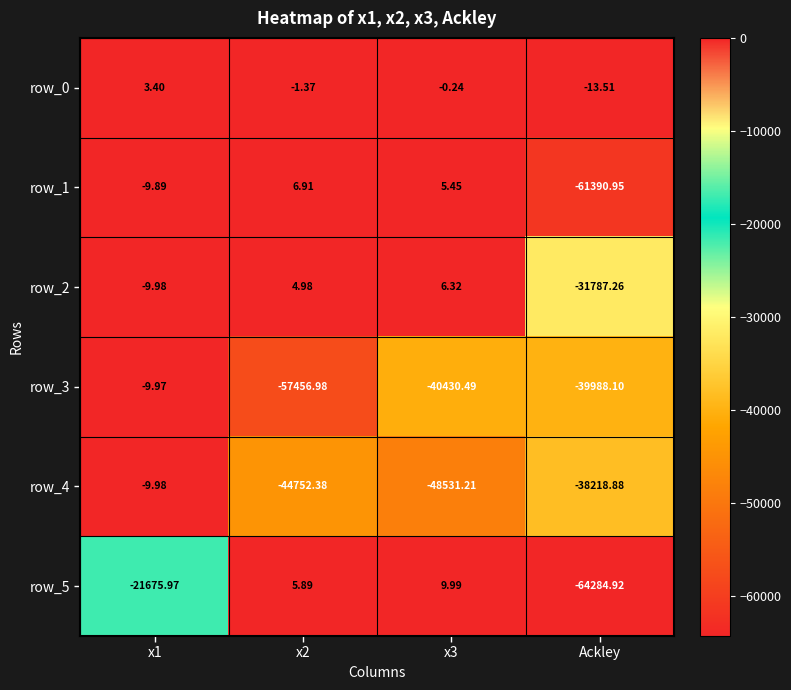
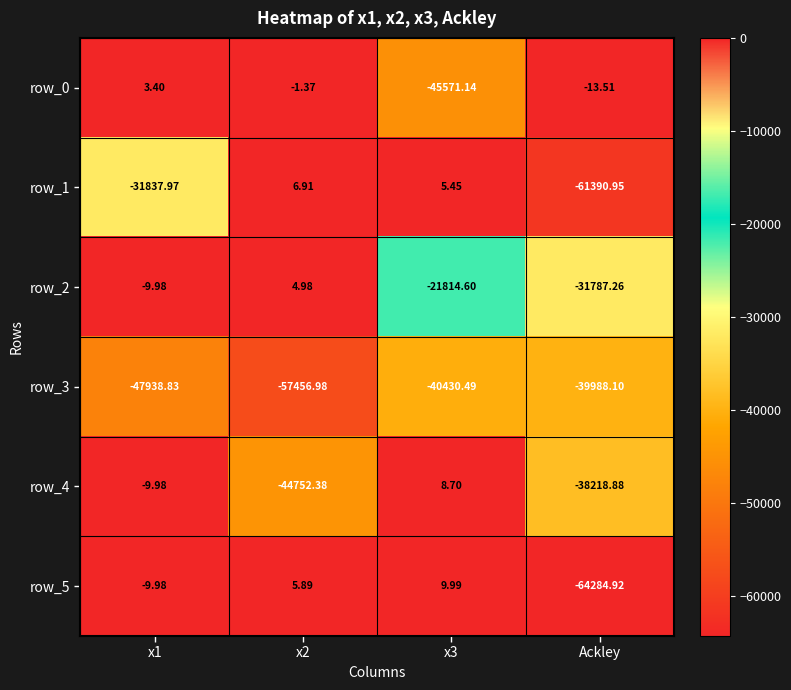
row_0, x3: -0.24 -> -45571.14
row_1, x1: -9.89 -> -31837.97
row_2, x3: 6.32 -> -21814.60
row_3, x1: -9.97 -> -47938.83
row_4, x3: -48531.21 -> 8.70
row_5, x1: -21675.97 -> -9.98
